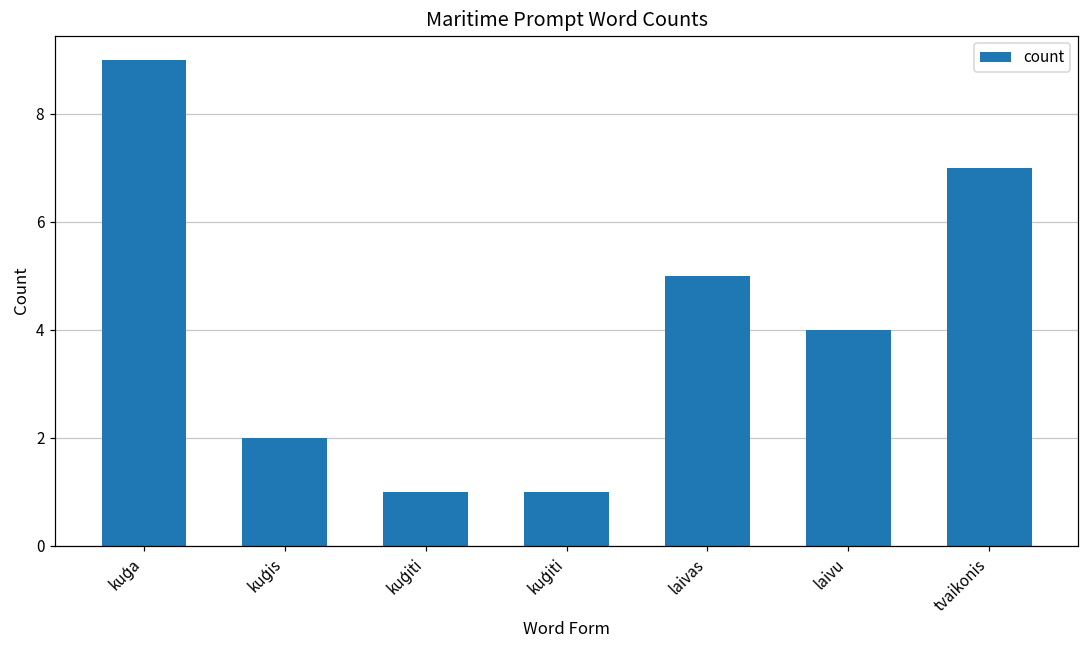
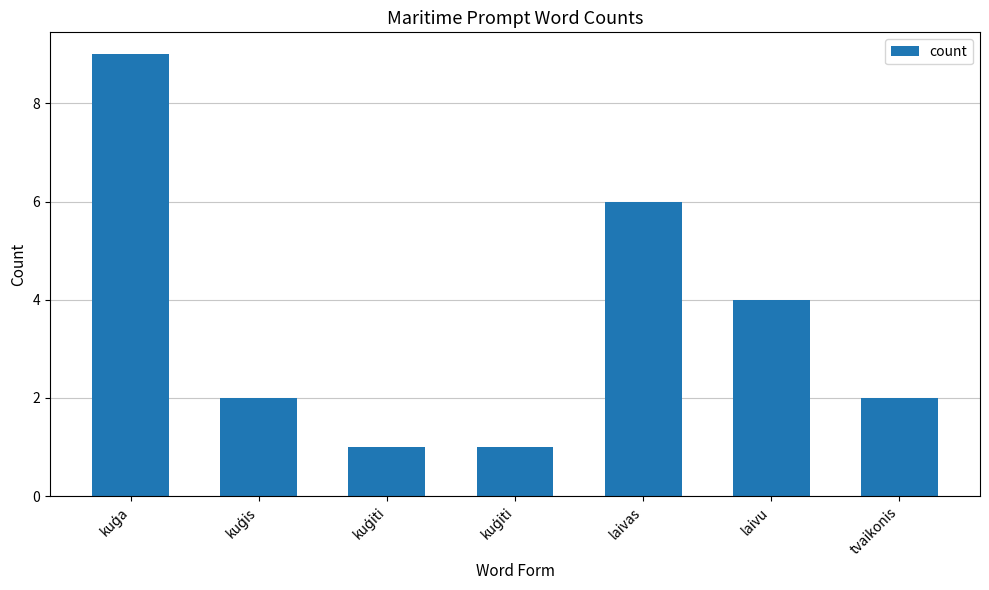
laivas: 5 -> 6
tvaikonis: 7 -> 2
